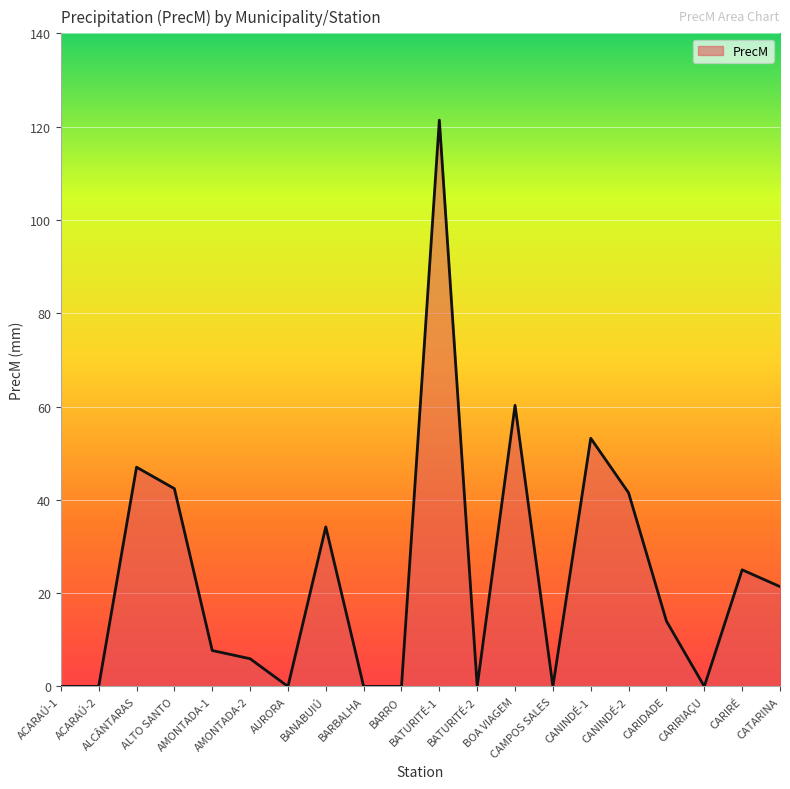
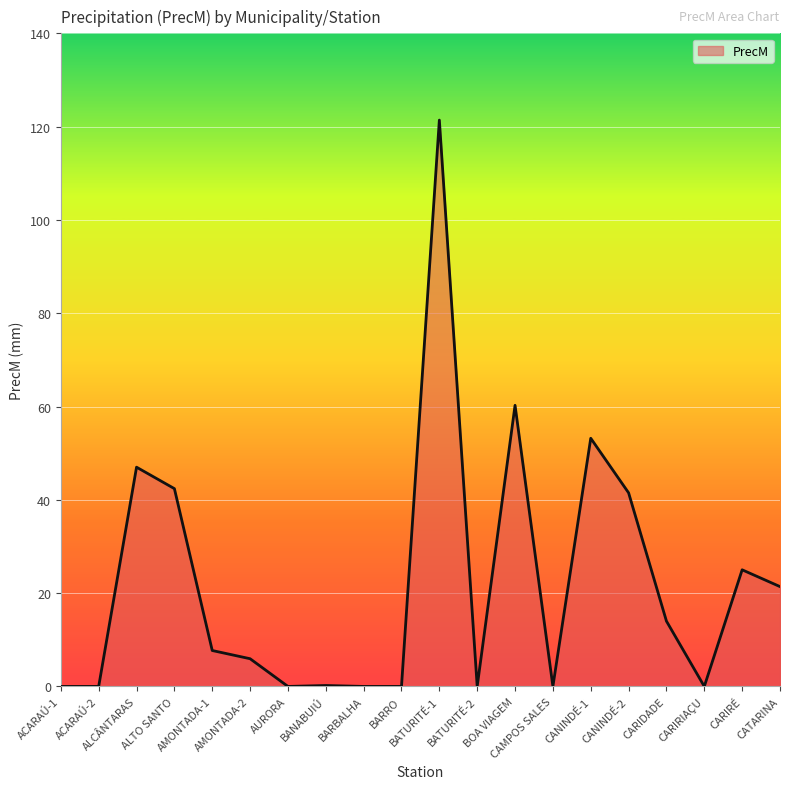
BANABUIÚ: 34 -> 0
